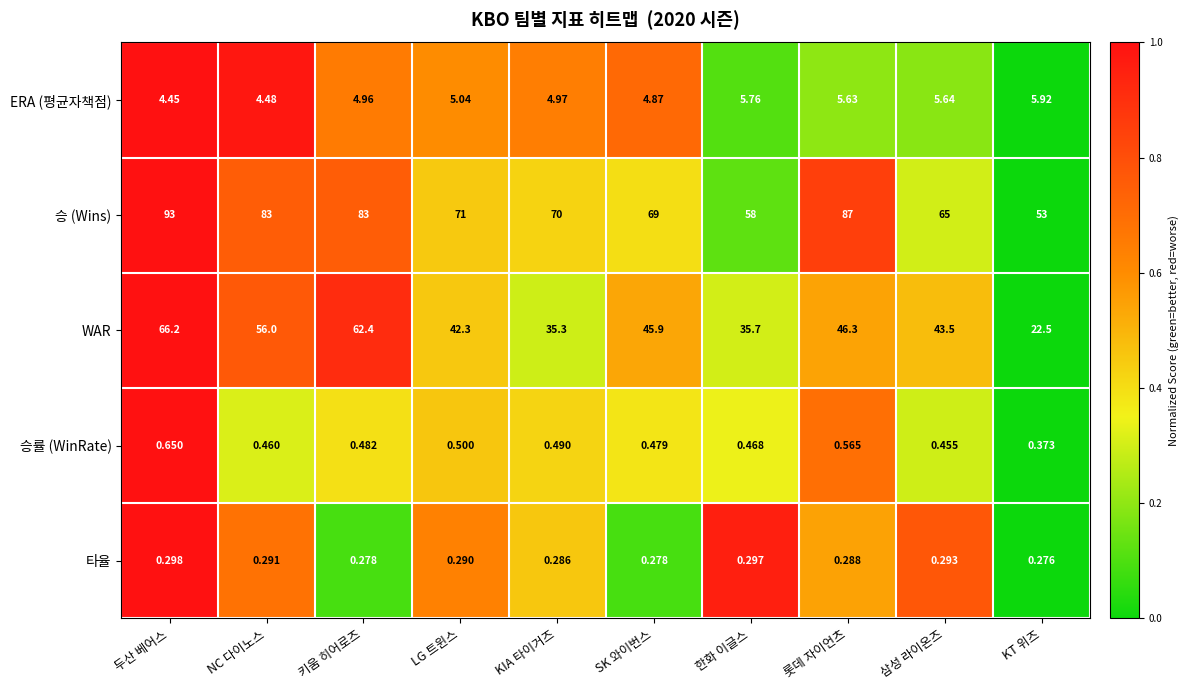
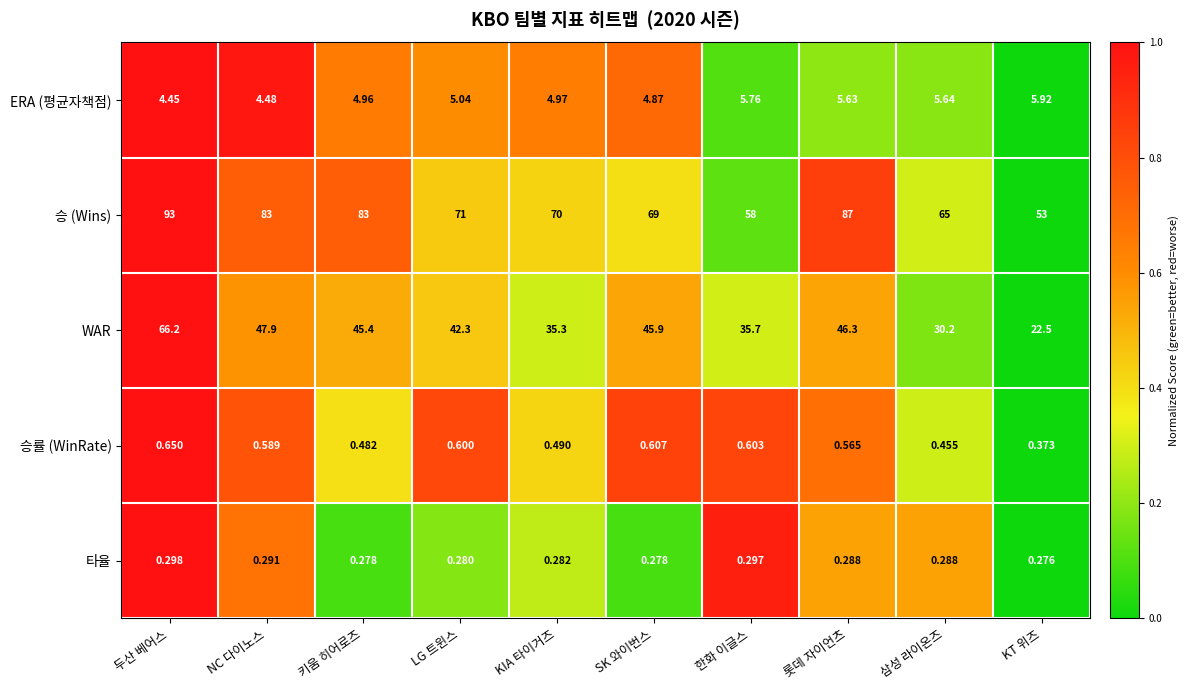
WAR, NC 다이노스: 56.0 -> 47.9
WAR, 키움 히어로즈: 62.4 -> 45.4
WAR, 삼성 라이온즈: 43.5 -> 30.2
승률 (WinRate), NC 다이노스: 0.460 -> 0.589
승률 (WinRate), LG 트윈스: 0.500 -> 0.600
승률 (WinRate), SK 와이번스: 0.479 -> 0.607
승률 (WinRate), 한화 이글스: 0.468 -> 0.603
타율, LG 트윈스: 0.290 -> 0.280
타율, KIA 타이거즈: 0.286 -> 0.282
타율, 삼성 라이온즈: 0.293 -> 0.288
